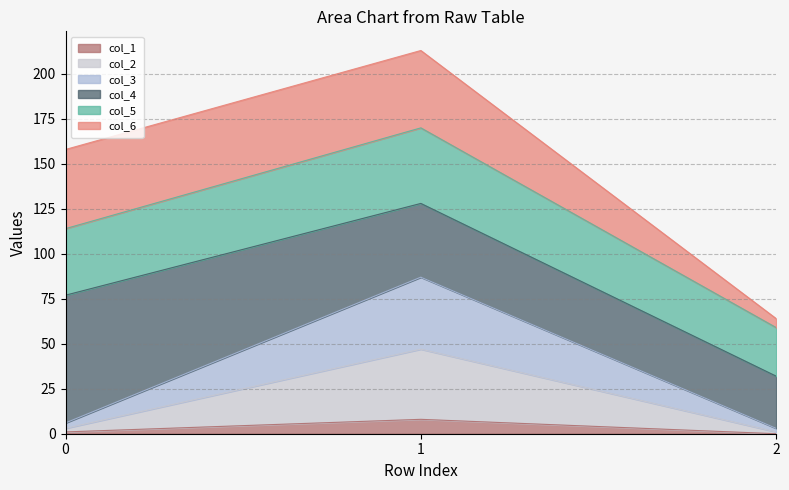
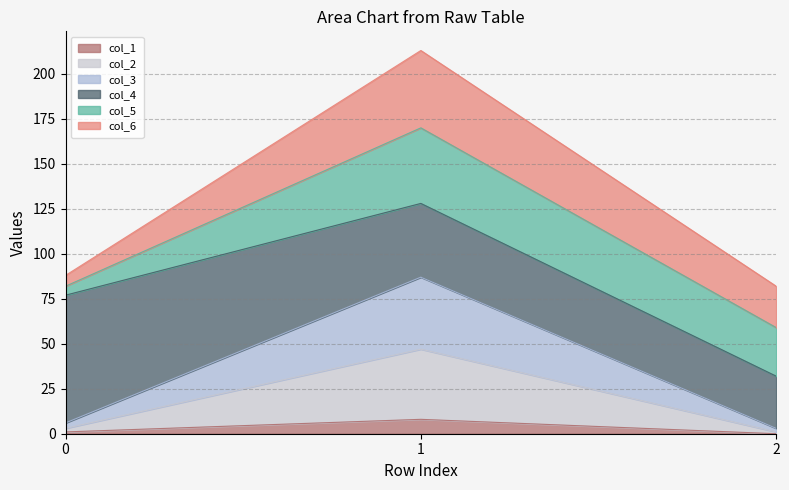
col_5, 0: 37 -> 5
col_6, 0: 44 -> 6
col_6, 2: 5 -> 23
